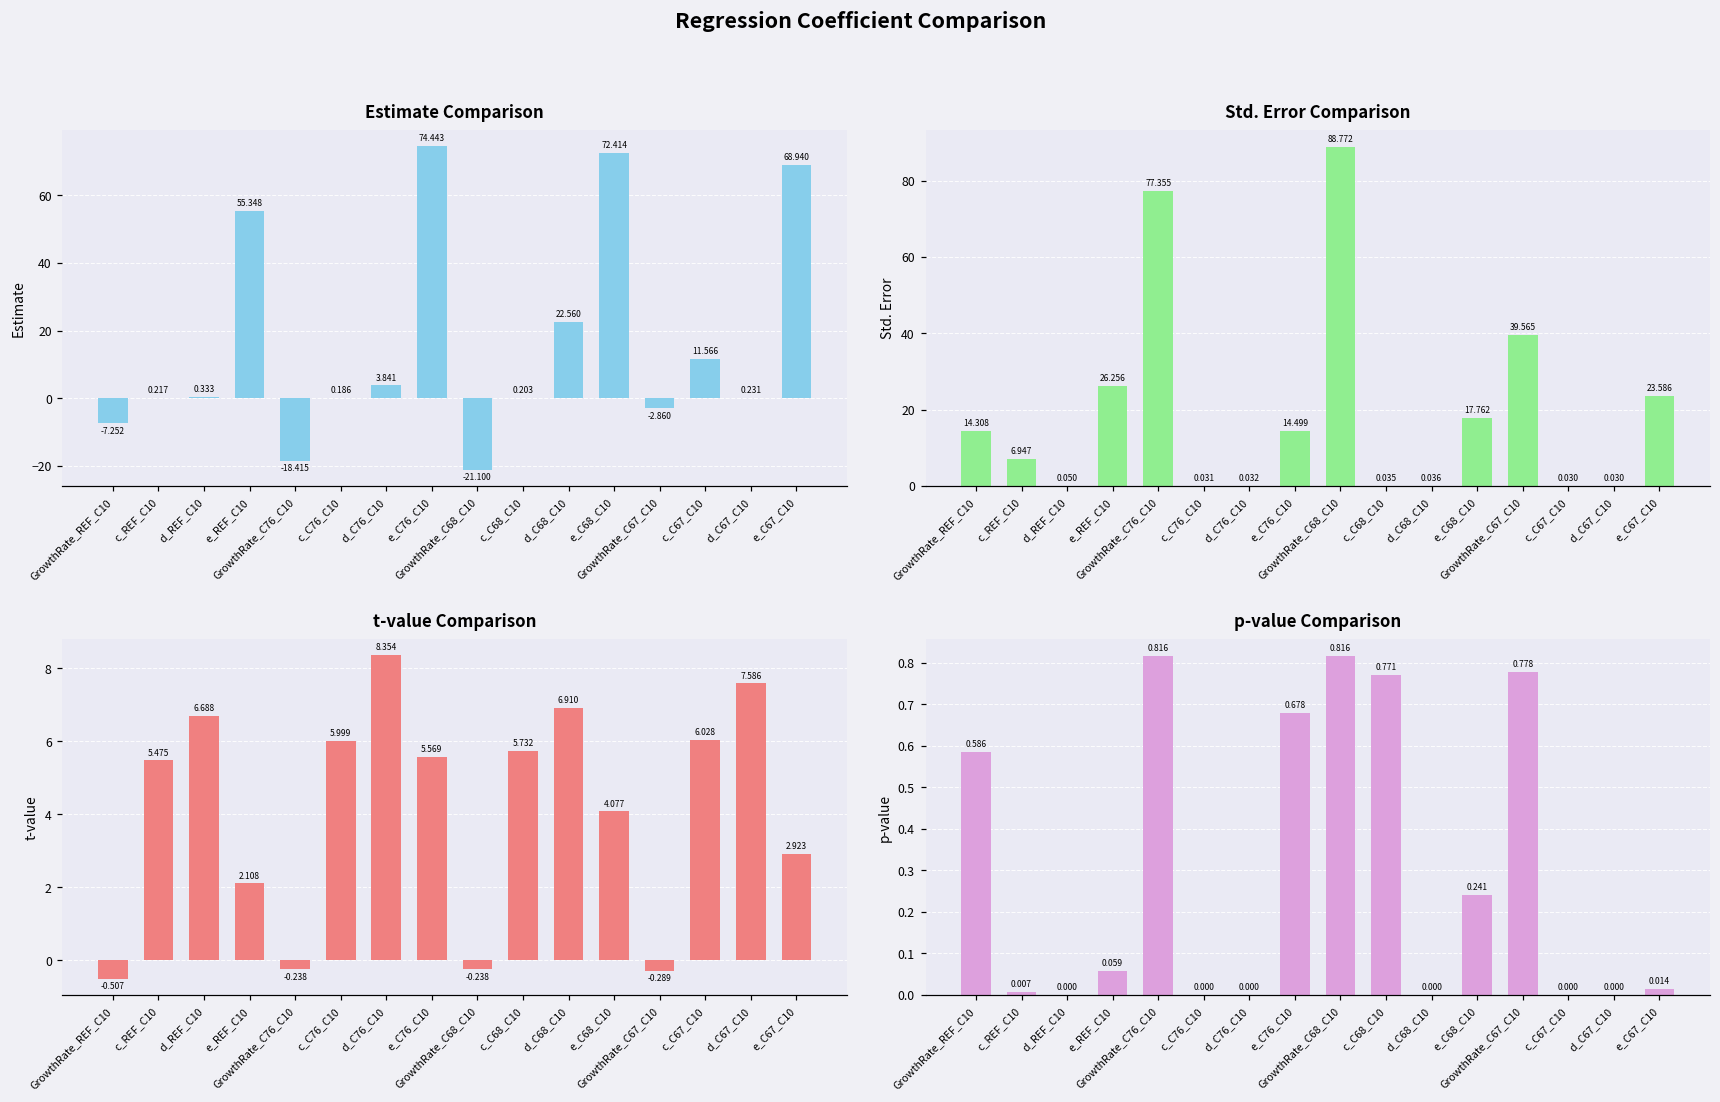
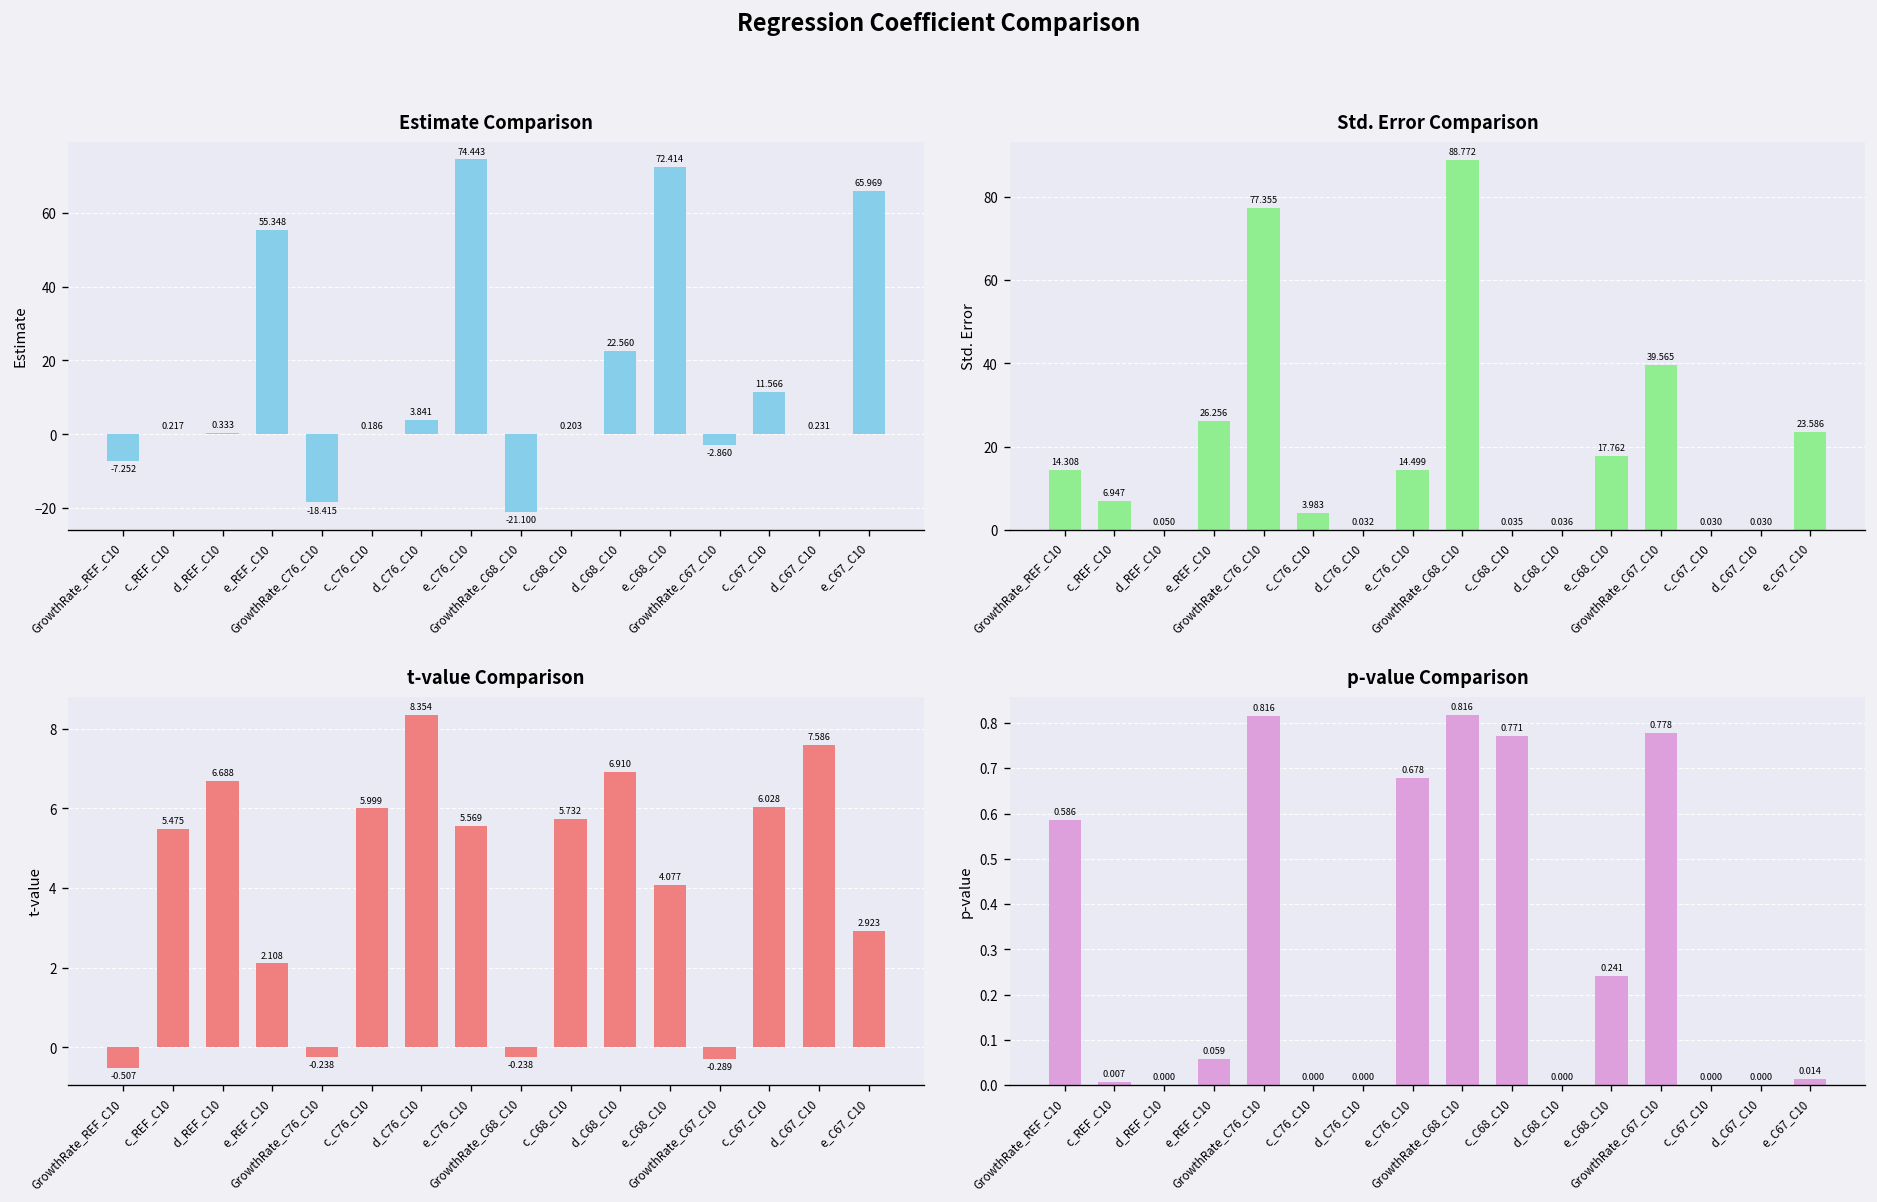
Estimate Comparison, e_C67_C10: 68.940 -> 65.969
Std. Error Comparison, c_C76_C10: 0.031 -> 3.983
